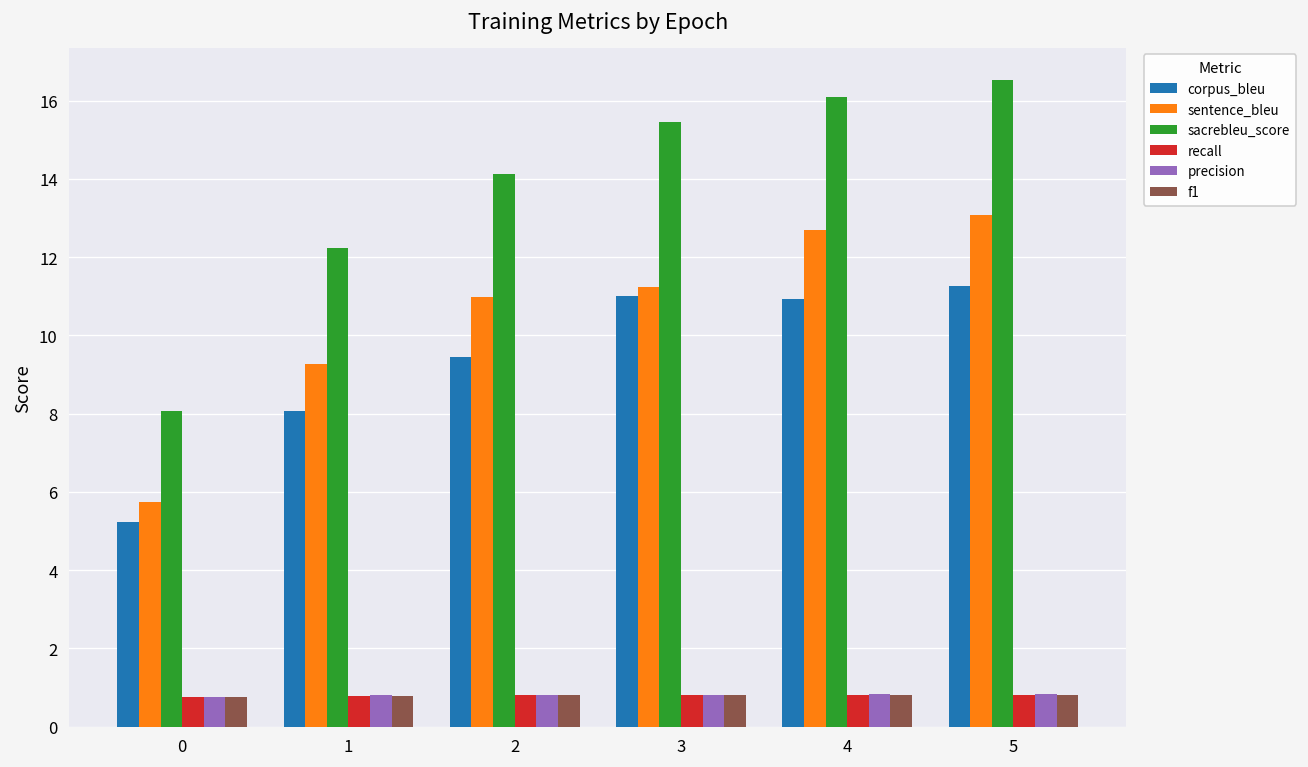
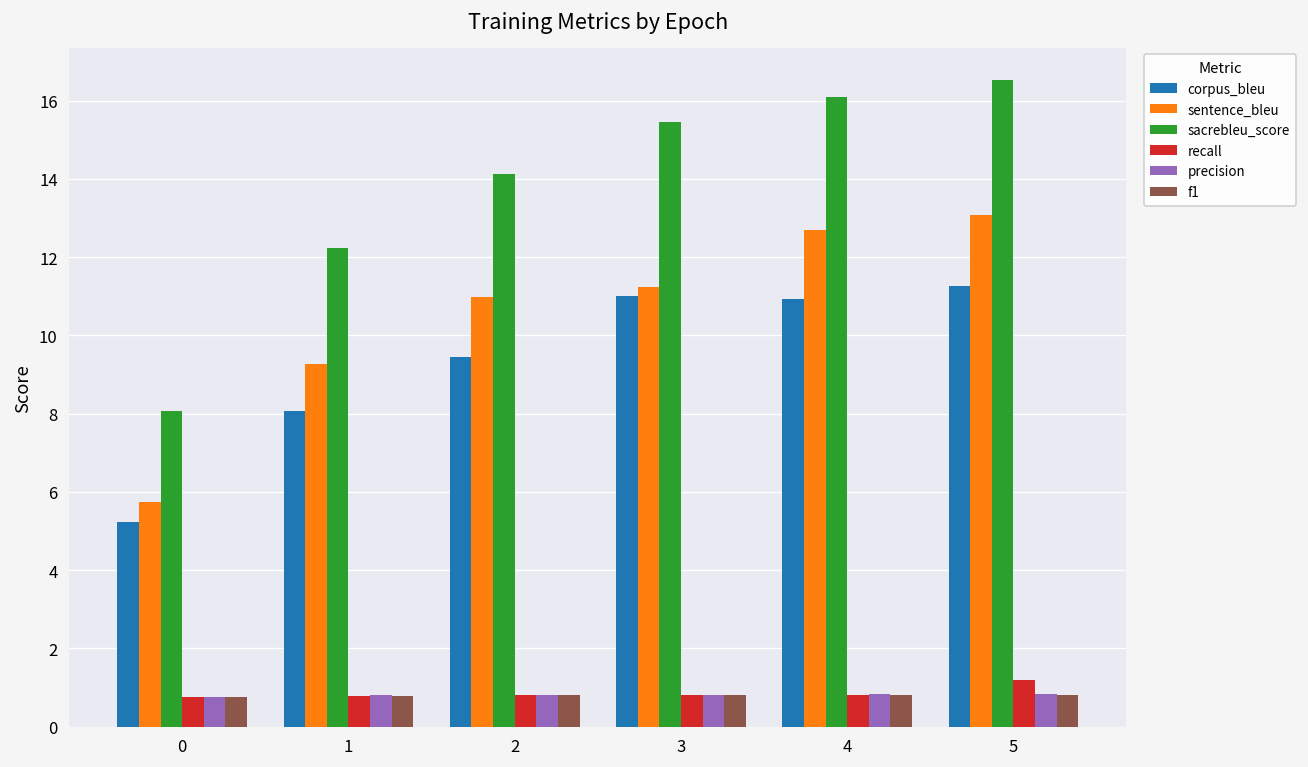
recall, 5: 0.8 -> 1.2
